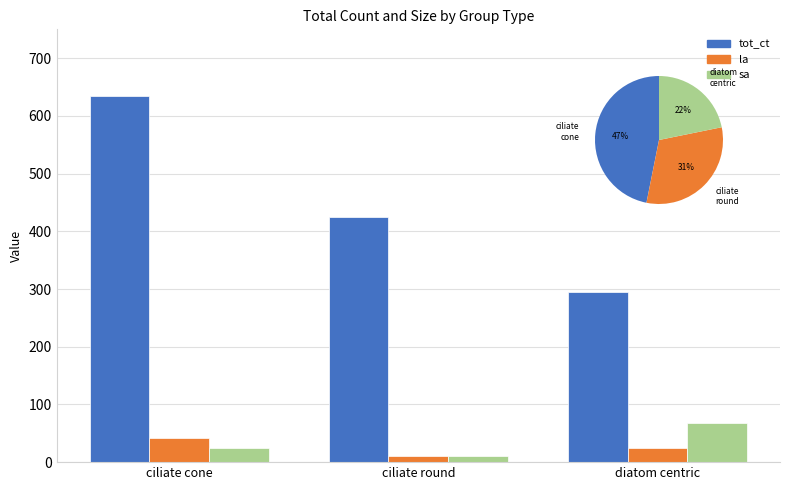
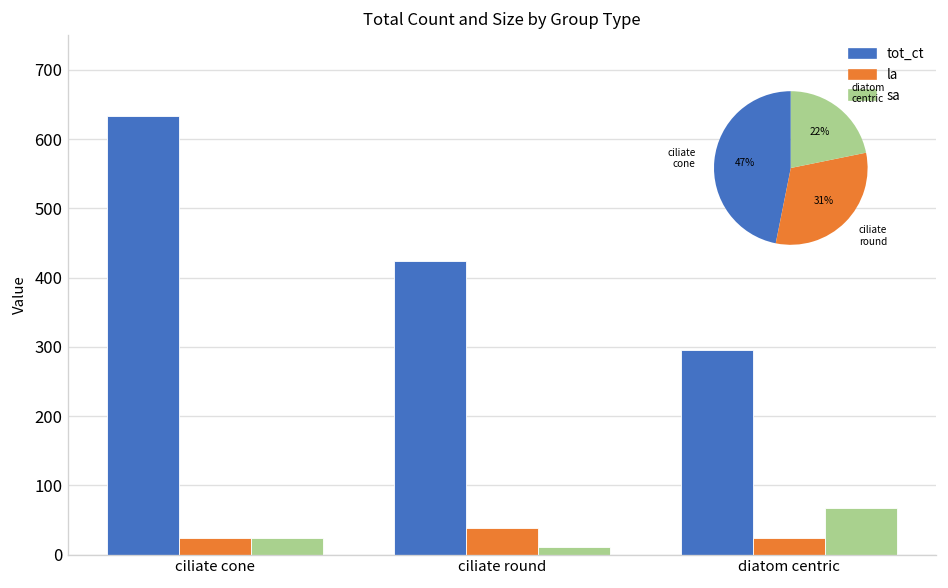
Total Count and Size by Group Type, la, ciliate cone: 40 -> 20
Total Count and Size by Group Type, la, ciliate round: 10 -> 40
